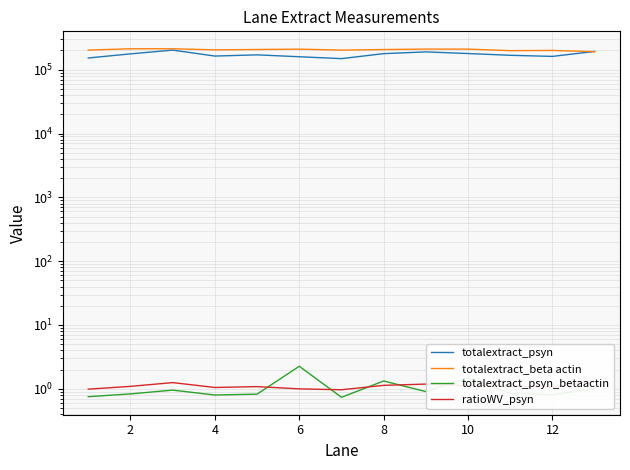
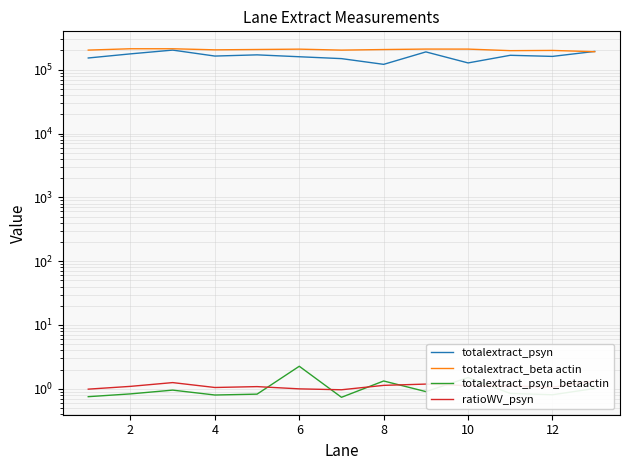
totalextract_psyn, 8: 180000 -> 120000
totalextract_psyn, 10: 180000 -> 130000
